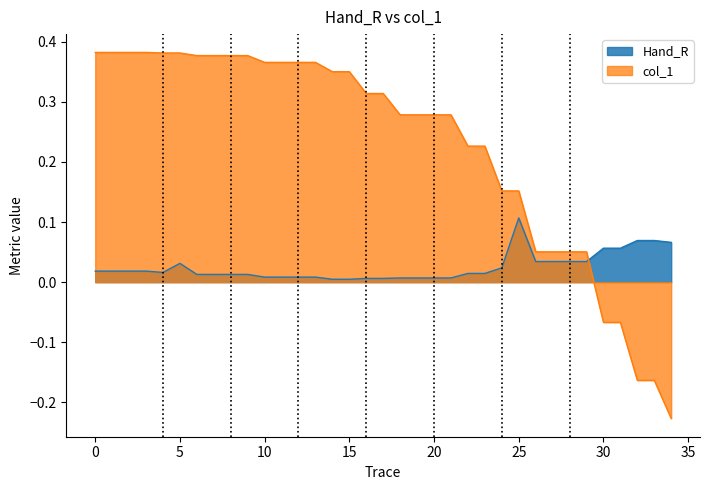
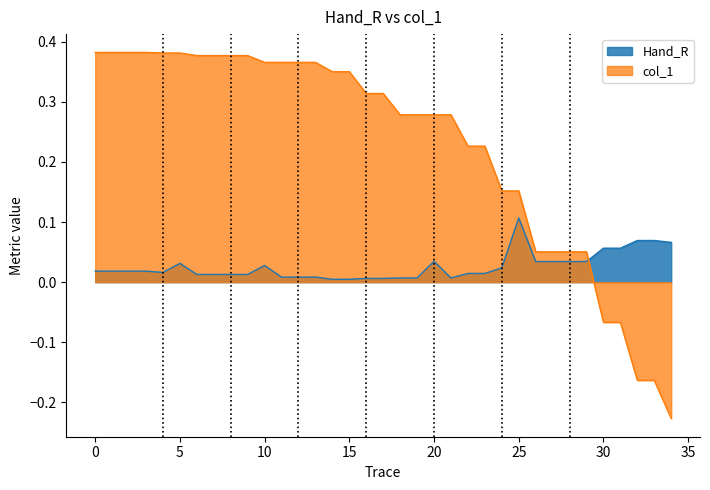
Hand_R, 10: 0.01 -> 0.03
Hand_R, 20: 0.01 -> 0.03
